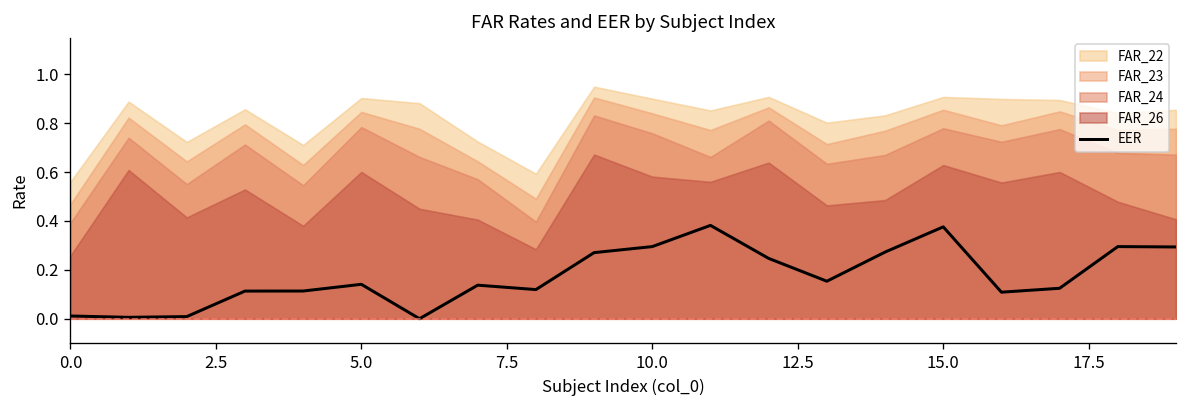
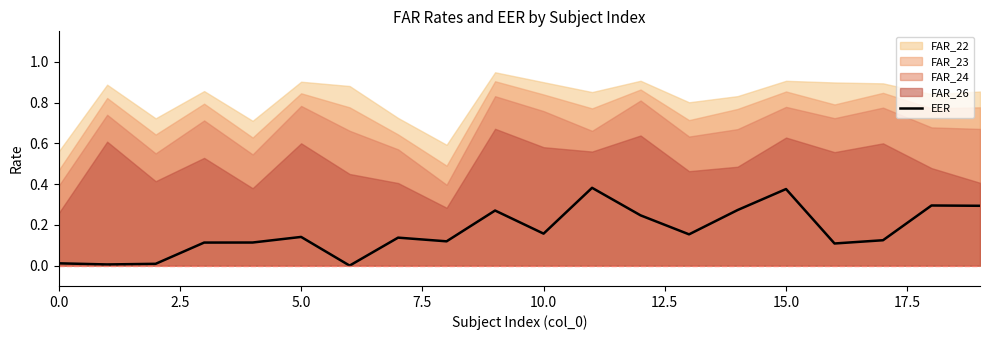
EER, 10.0: 0.30 -> 0.16
